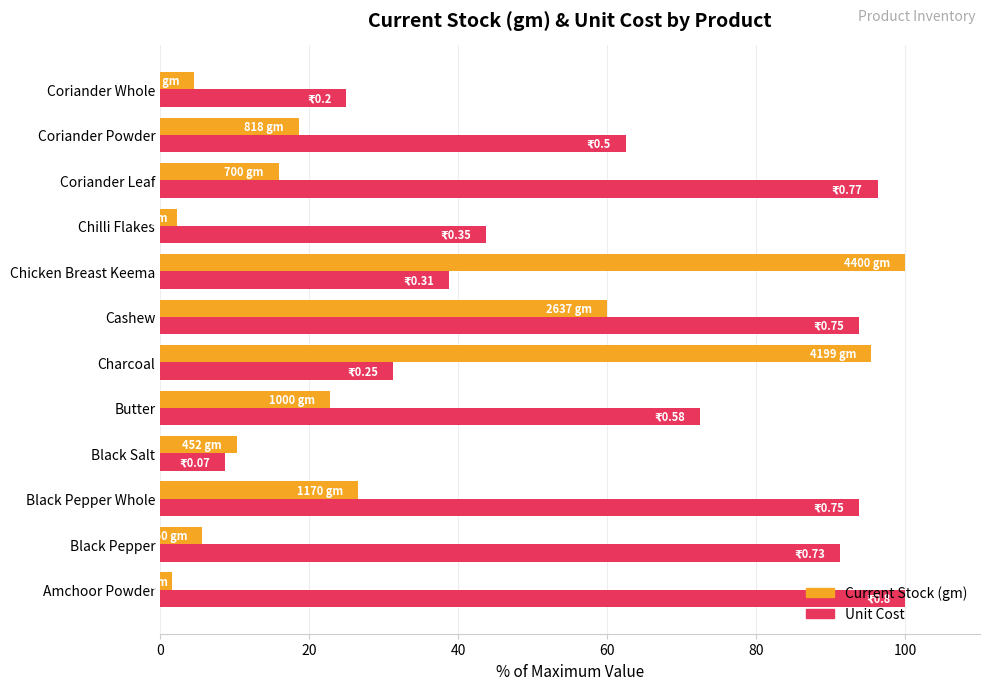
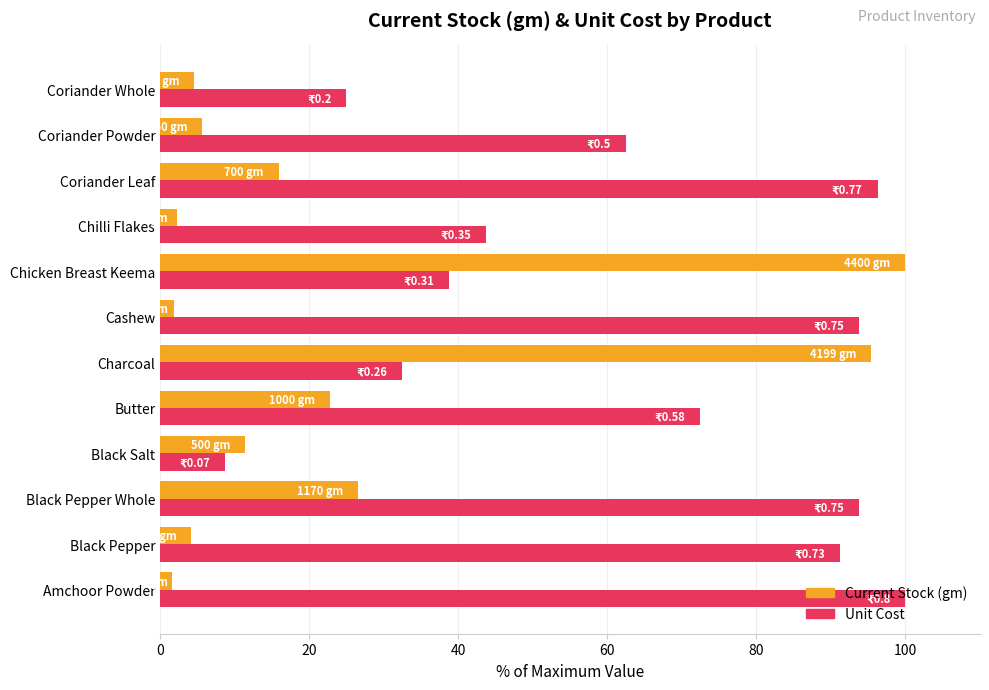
Current Stock (gm), Coriander Powder: 818 -> 250
Current Stock (gm), Cashew: 60 -> 2
Unit Cost, Charcoal: 0.25 -> 0.26
Current Stock (gm), Black Salt: 452 -> 500
Current Stock (gm), Black Pepper: 6 -> 4
